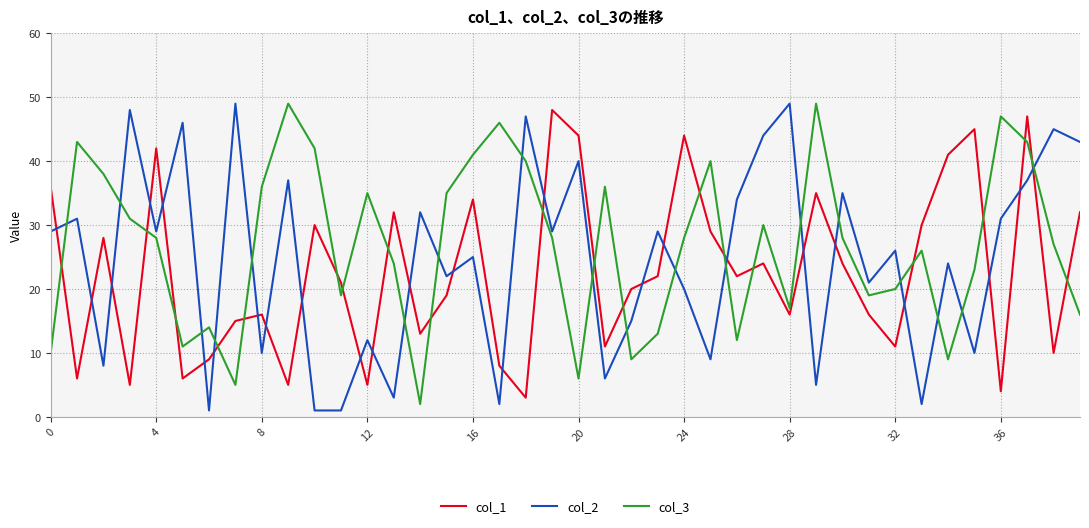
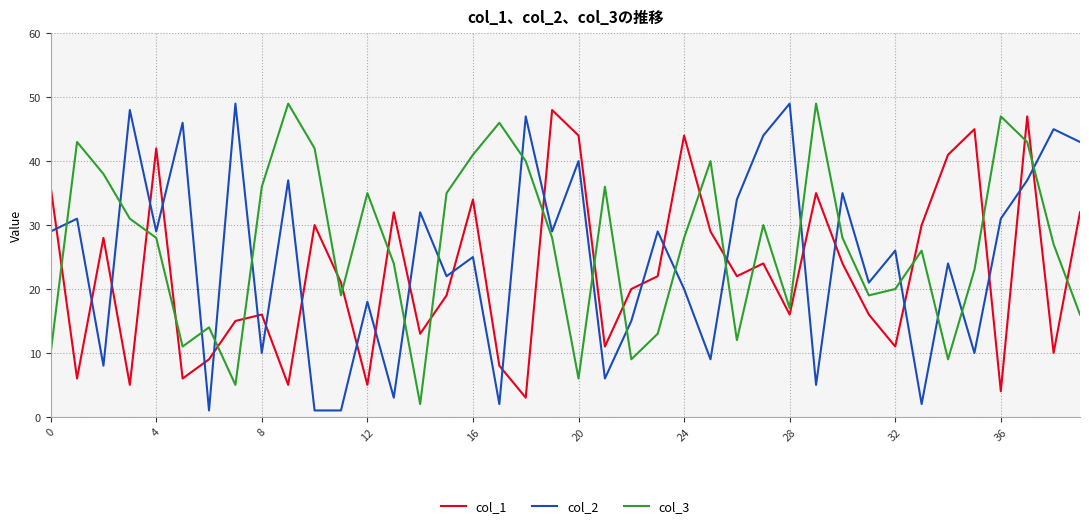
col_2, 12: 12 -> 18
